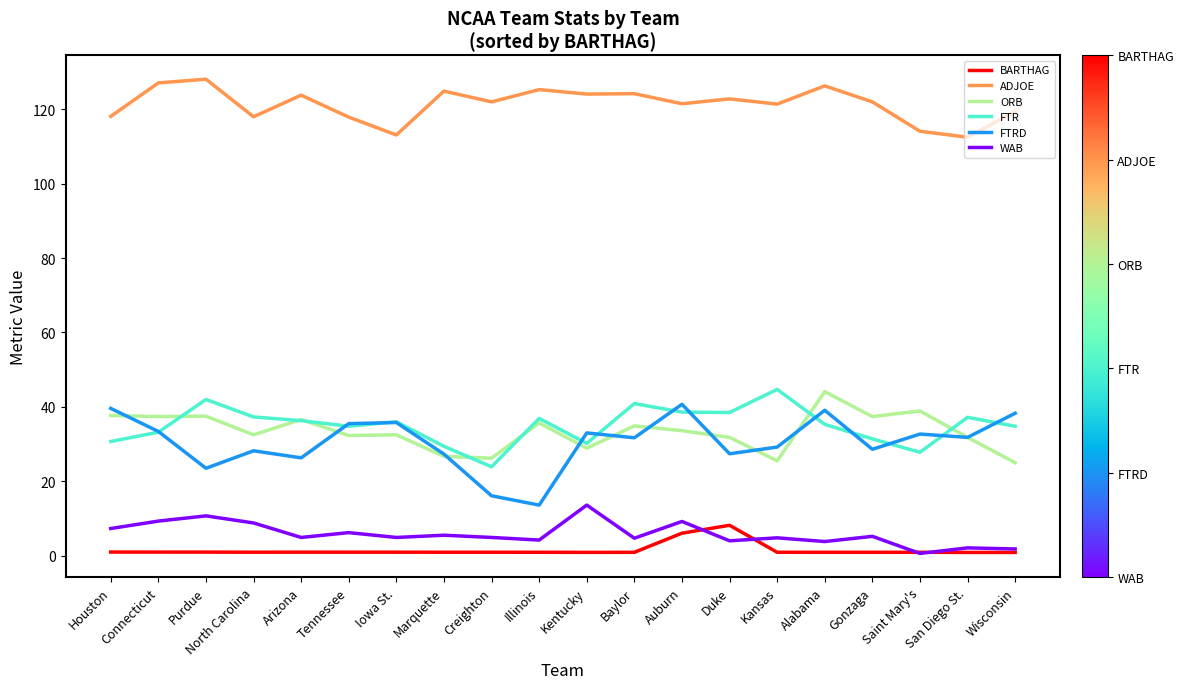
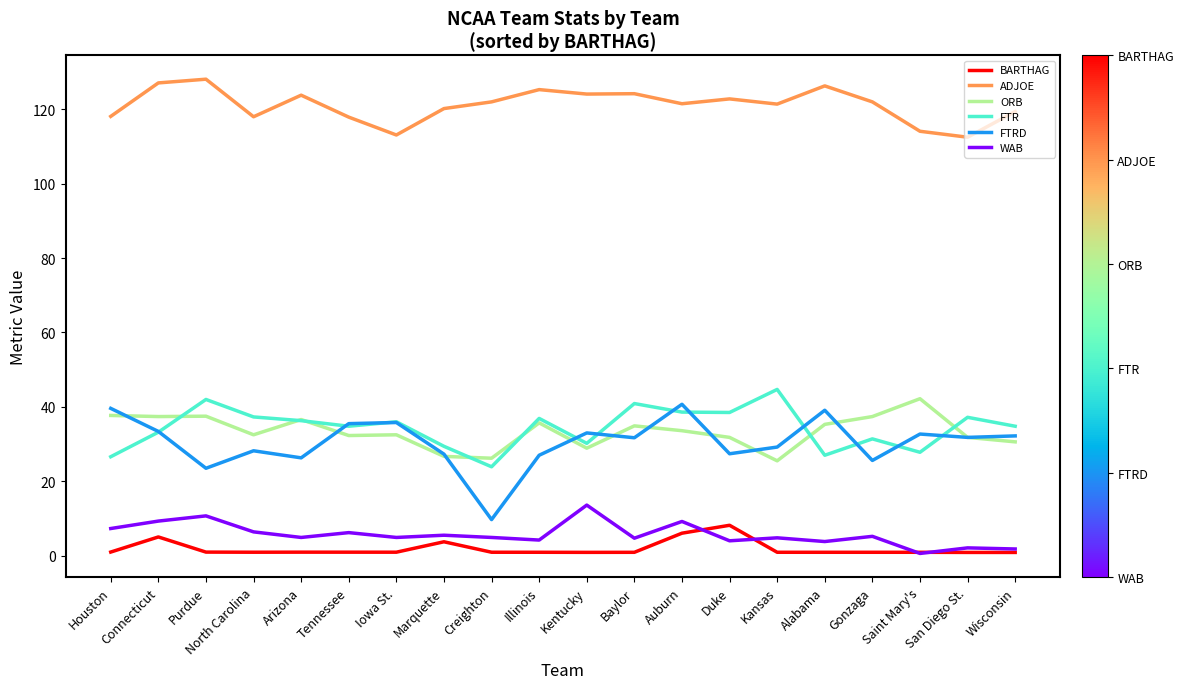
FTR, Houston: 31 -> 27
BARTHAG, Connecticut: 1 -> 5
WAB, North Carolina: 9 -> 6
BARTHAG, Marquette: 1 -> 4
ADJOE, Marquette: 125 -> 120
FTRD, Creighton: 16 -> 10
FTRD, Illinois: 14 -> 27
ORB, Alabama: 44 -> 35
FTR, Alabama: 35 -> 27
FTRD, Gonzaga: 29 -> 26
ORB, Saint Mary's: 39 -> 42
ORB, Wisconsin: 25 -> 31
FTRD, Wisconsin: 38 -> 32
